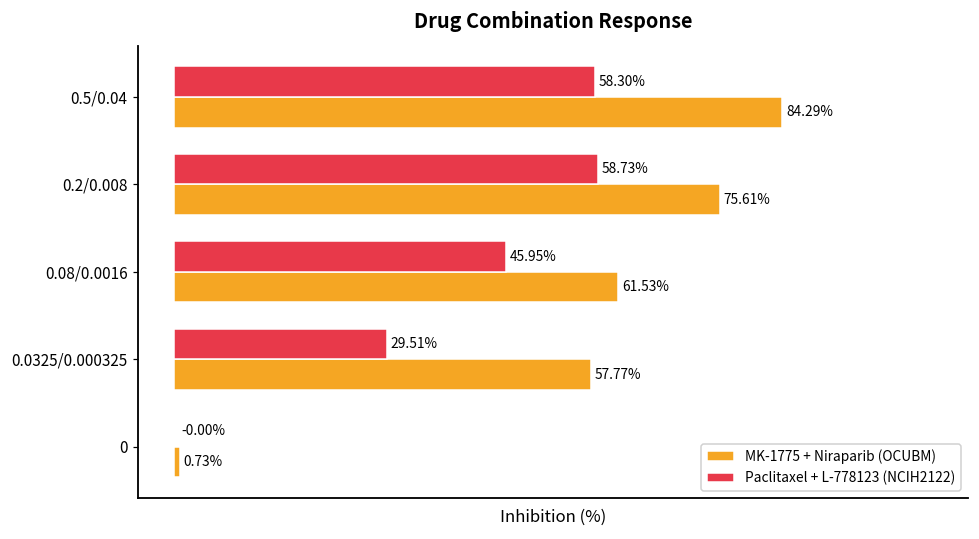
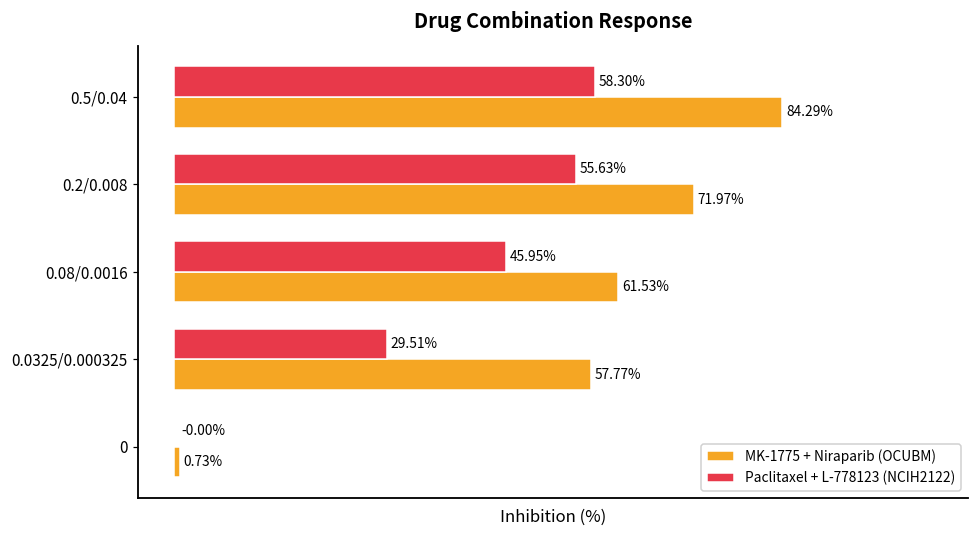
Paclitaxel + L-778123 (NCIH2122), 0.2/0.008: 58.73% -> 55.63%
MK-1775 + Niraparib (OCUBM), 0.2/0.008: 75.61% -> 71.97%
